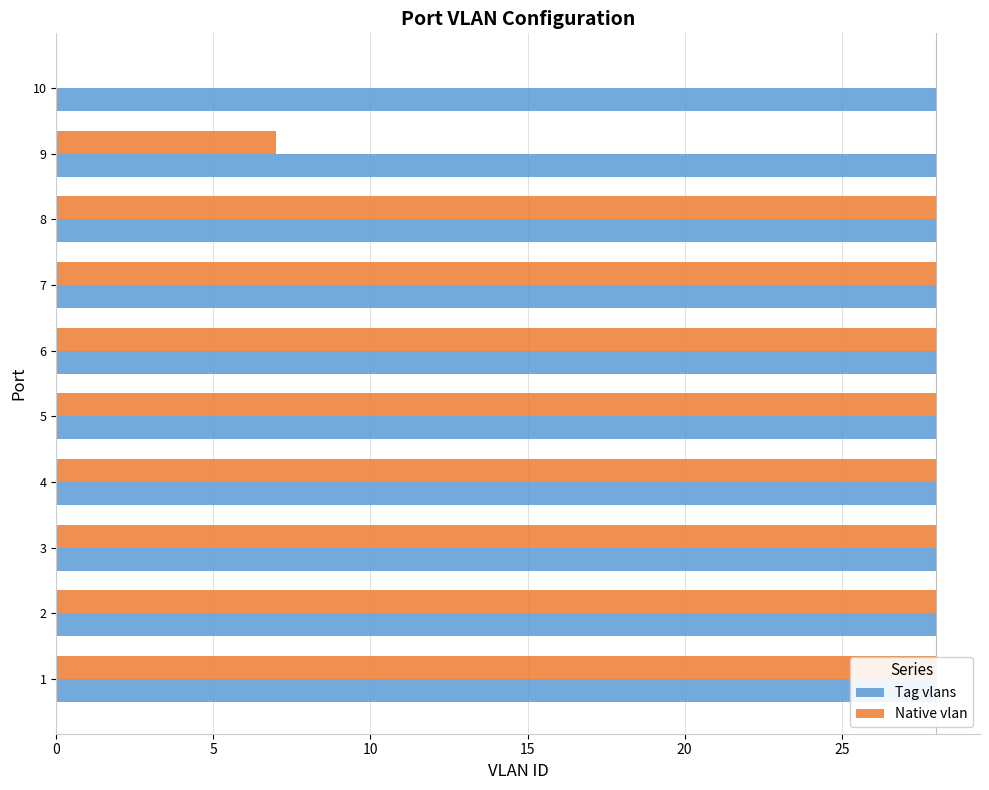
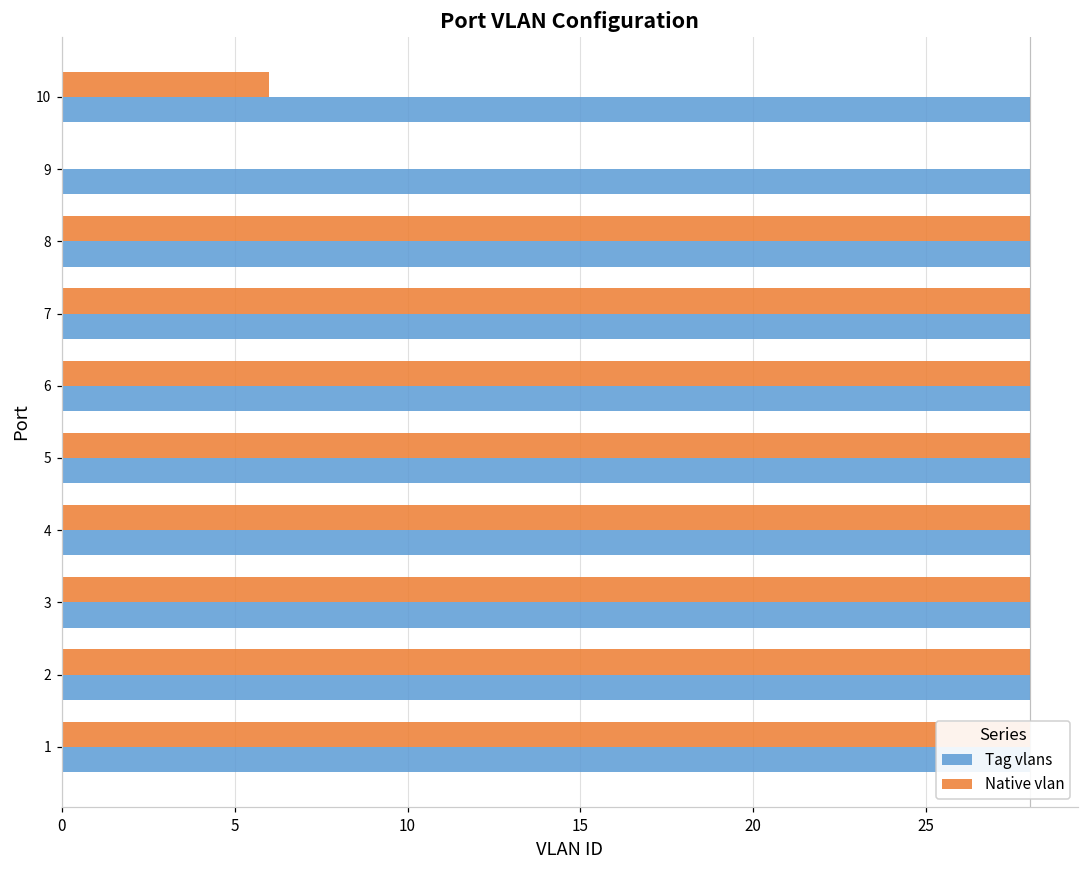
Native vlan, 10: 0 -> 6
Native vlan, 9: 7 -> 0
